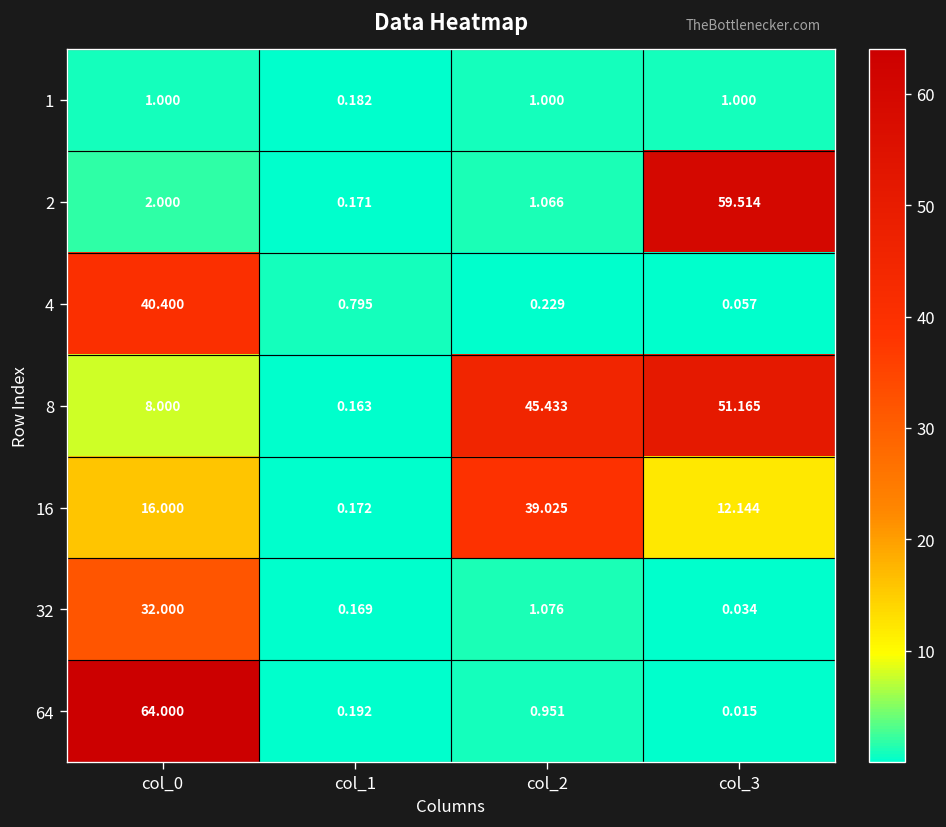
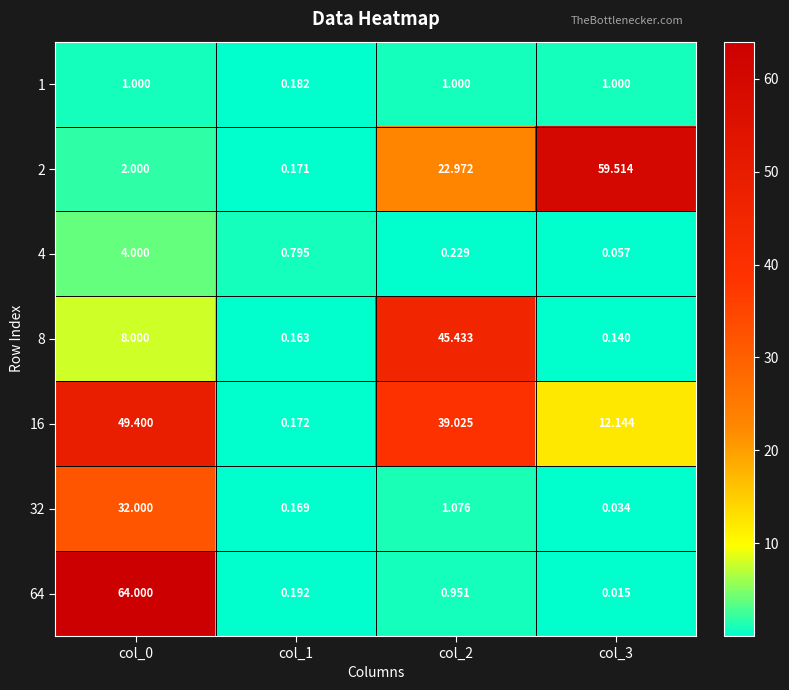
2, col_2: 1.066 -> 22.972
4, col_0: 40.400 -> 4.000
8, col_3: 51.165 -> 0.140
16, col_0: 16.000 -> 49.400
